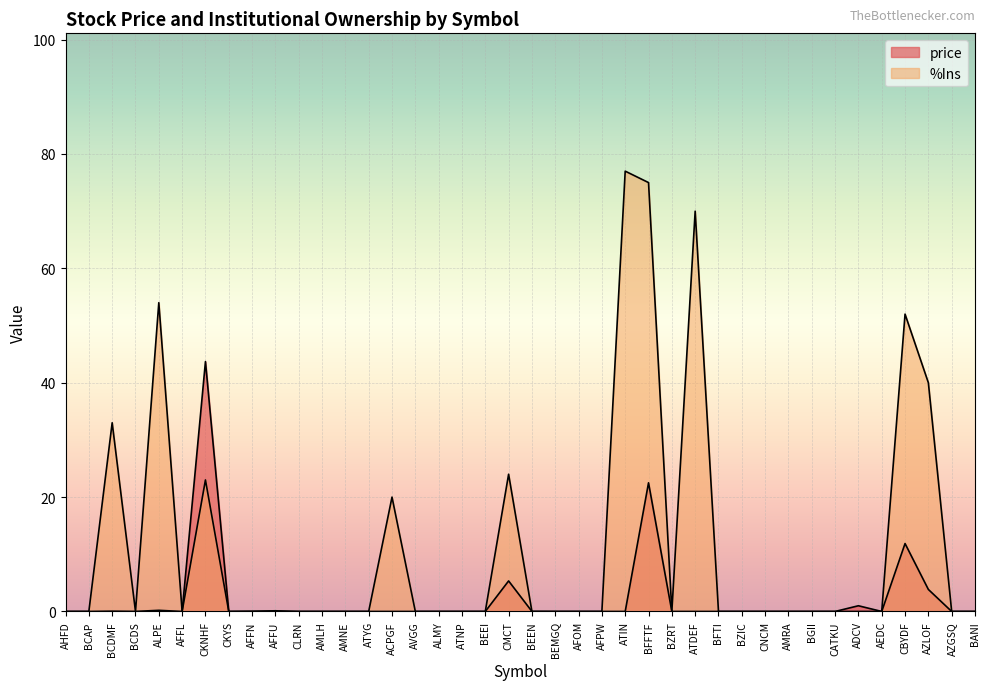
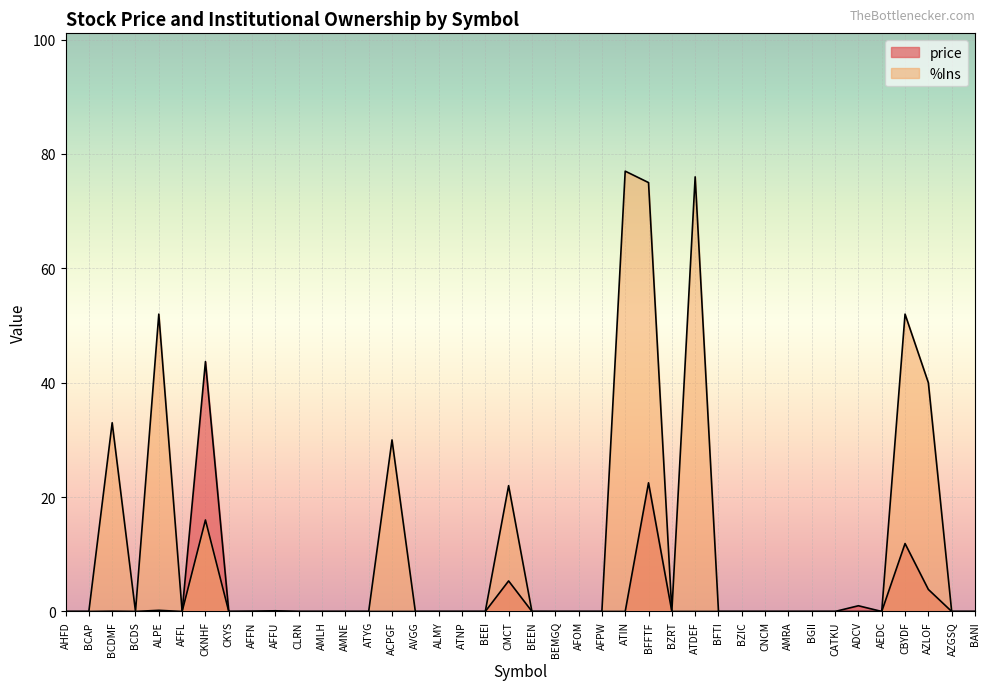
%Ins, ALPE: 54 -> 52
%Ins, CKNHF: 23 -> 16
%Ins, ACPGF: 20 -> 30
%Ins, CMCT: 24 -> 22
%Ins, ATDEF: 70 -> 76
